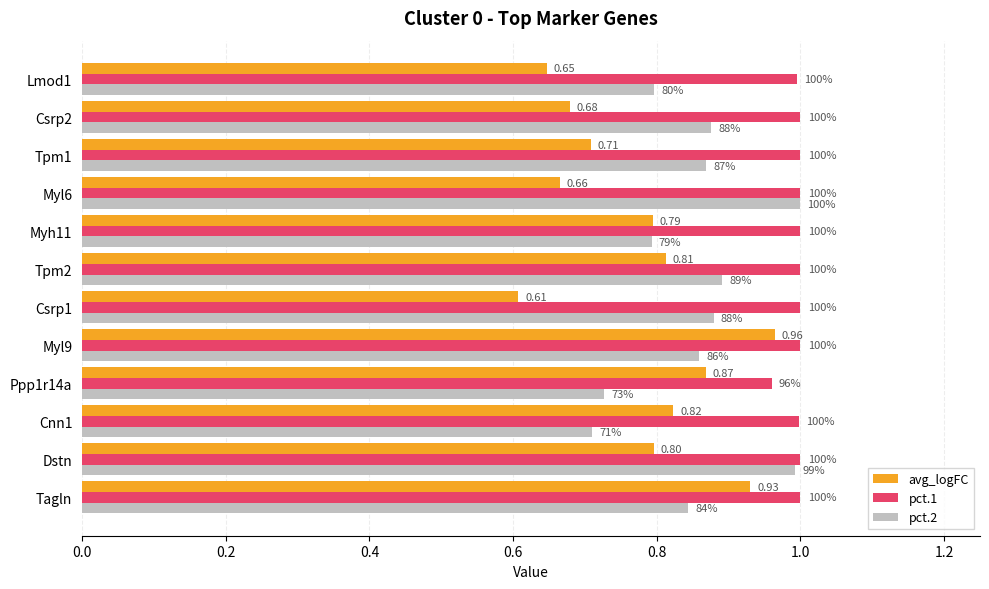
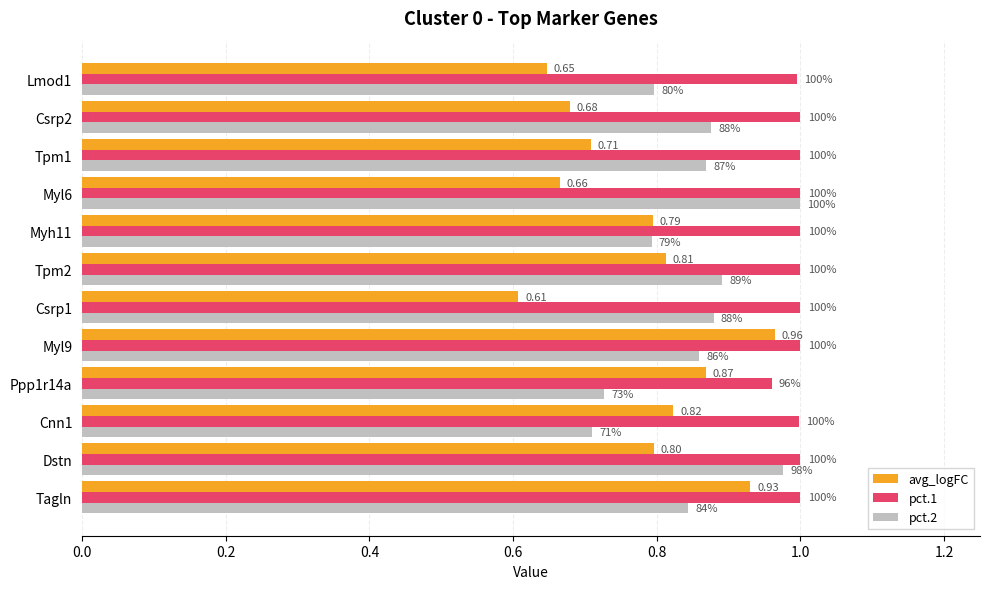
pct.2, Dstn: 99% -> 98%
